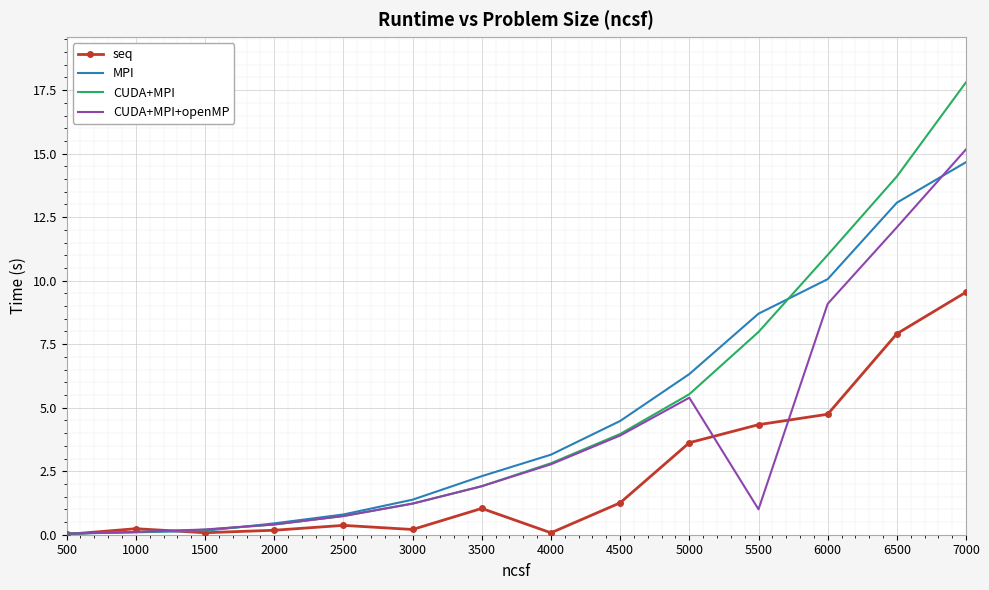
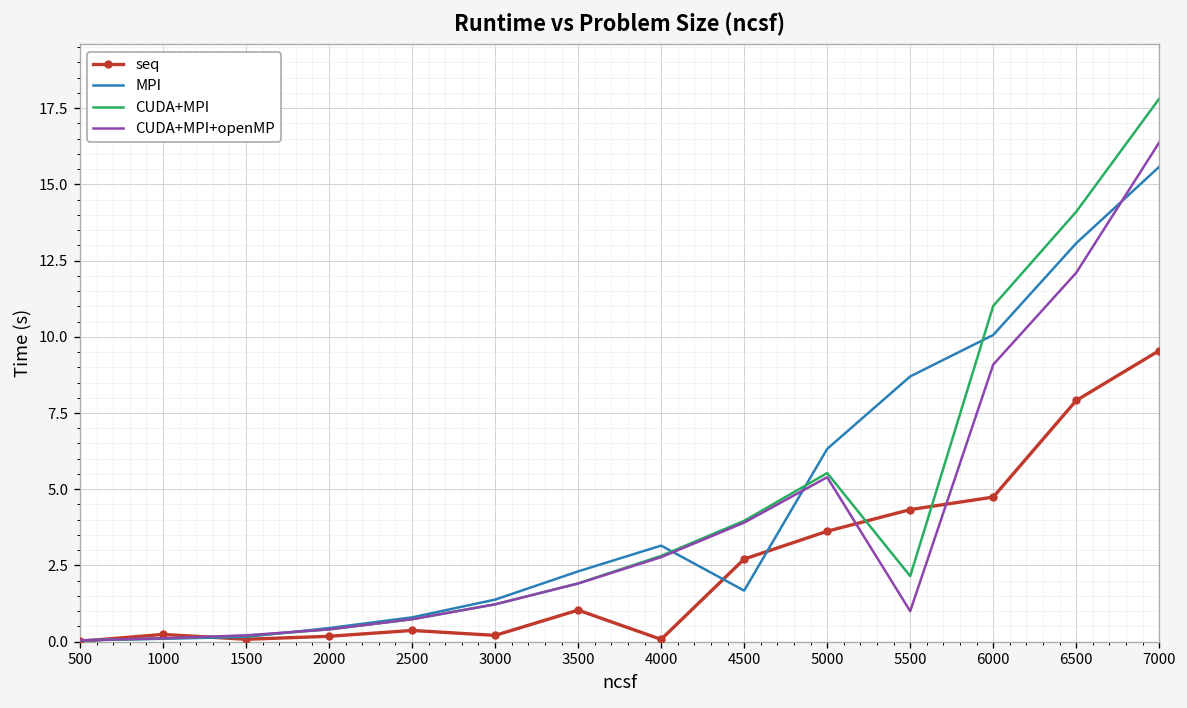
seq, 4500: 1.3 -> 2.7
MPI, 4500: 4.5 -> 1.7
CUDA+MPI, 5500: 8.0 -> 2.2
MPI, 7000: 14.7 -> 15.6
CUDA+MPI+openMP, 7000: 15.2 -> 16.4
